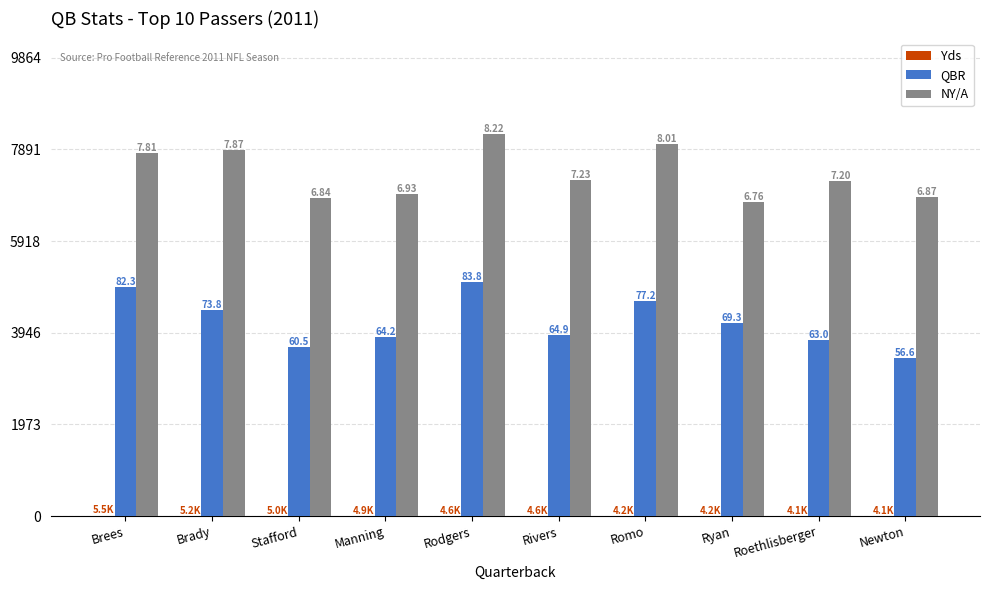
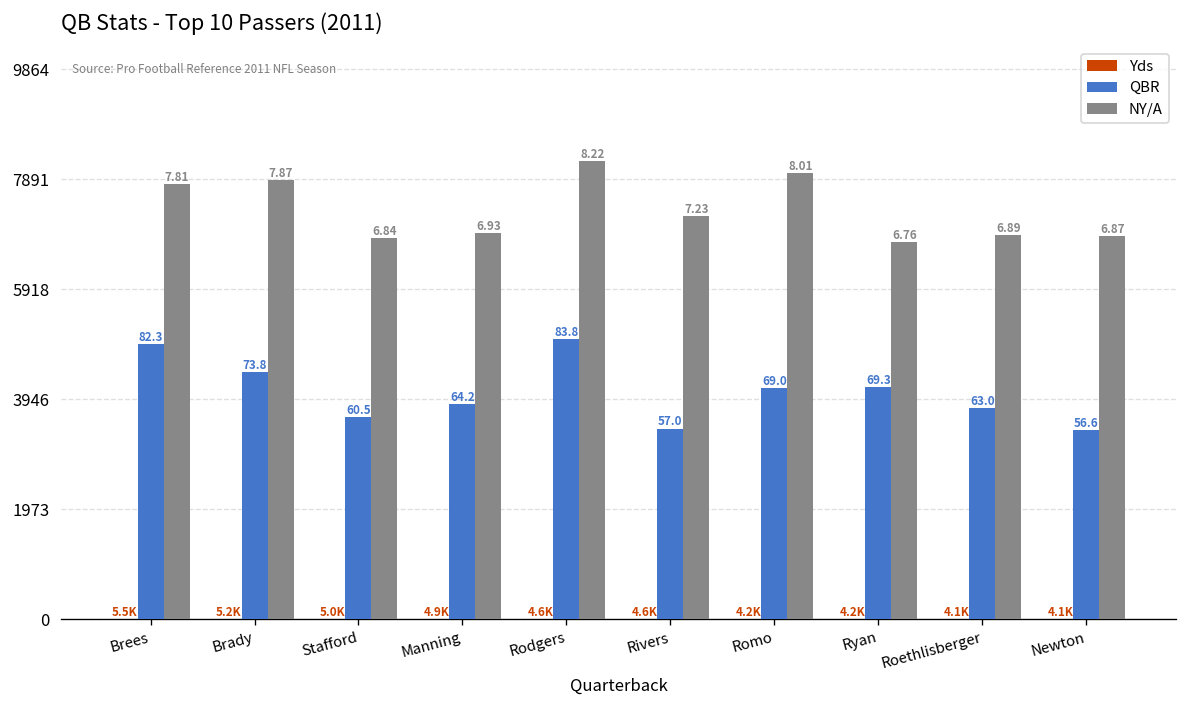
QBR, Rivers: 64.9 -> 57.0
QBR, Romo: 77.2 -> 69.0
NY/A, Roethlisberger: 7.20 -> 6.89
